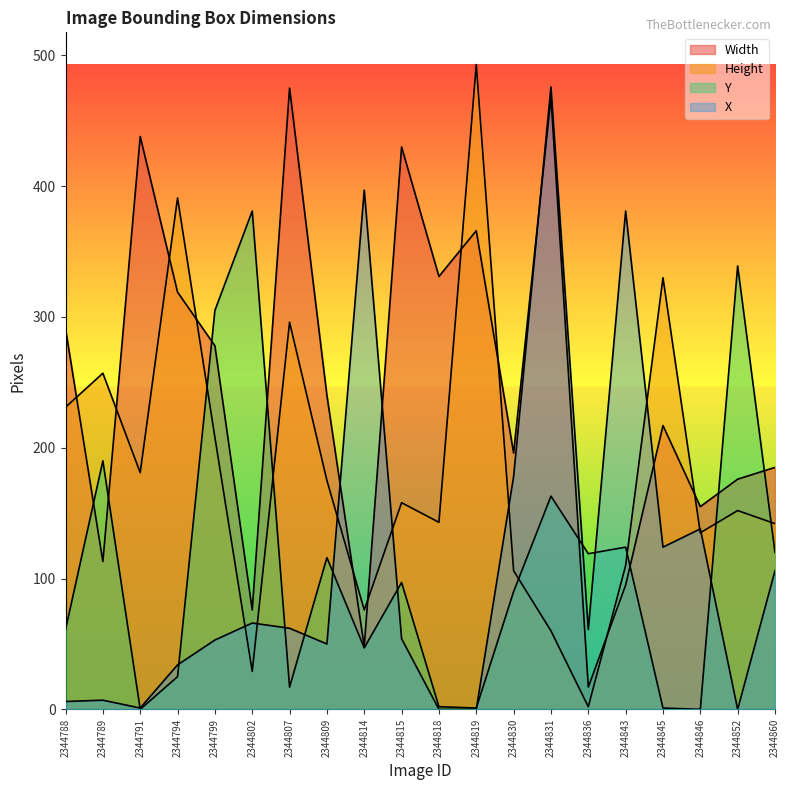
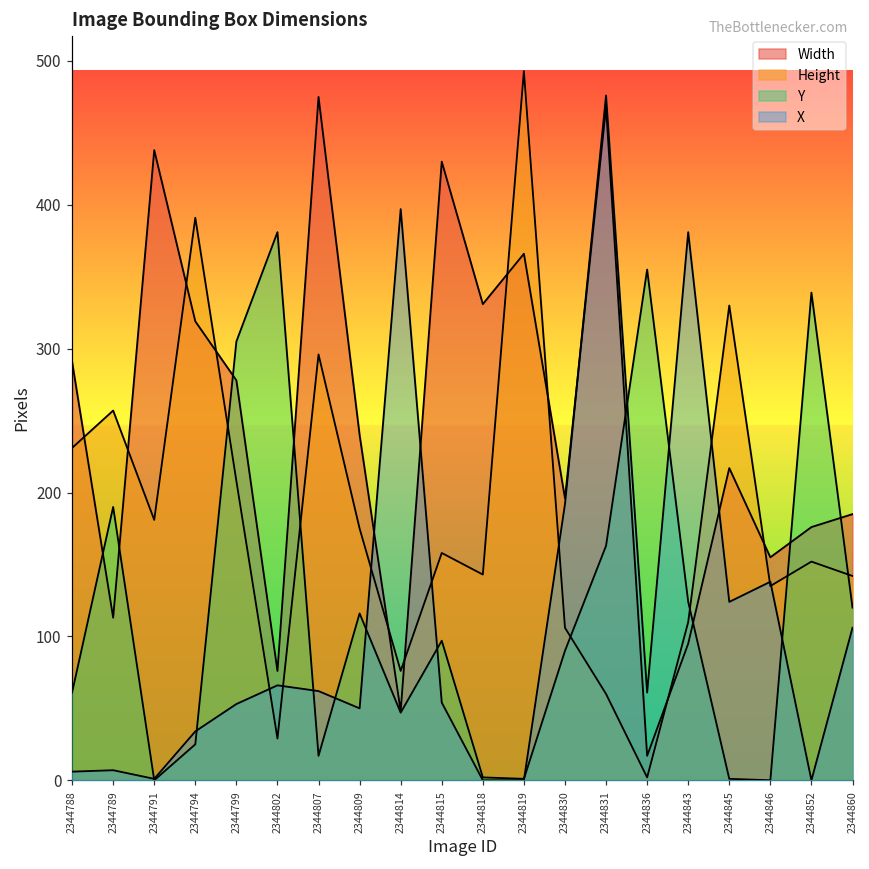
X, 2344830: 178 -> 192
Y, 2344836: 119 -> 355
